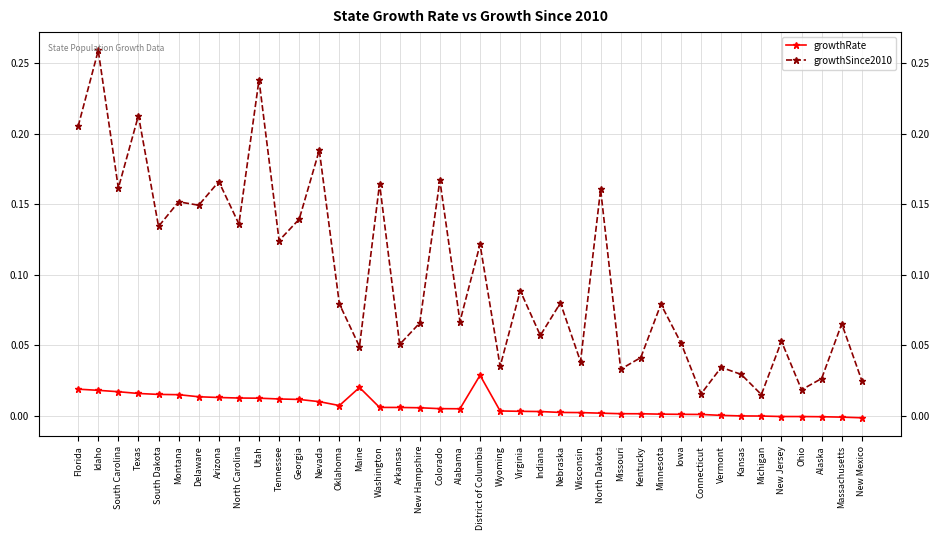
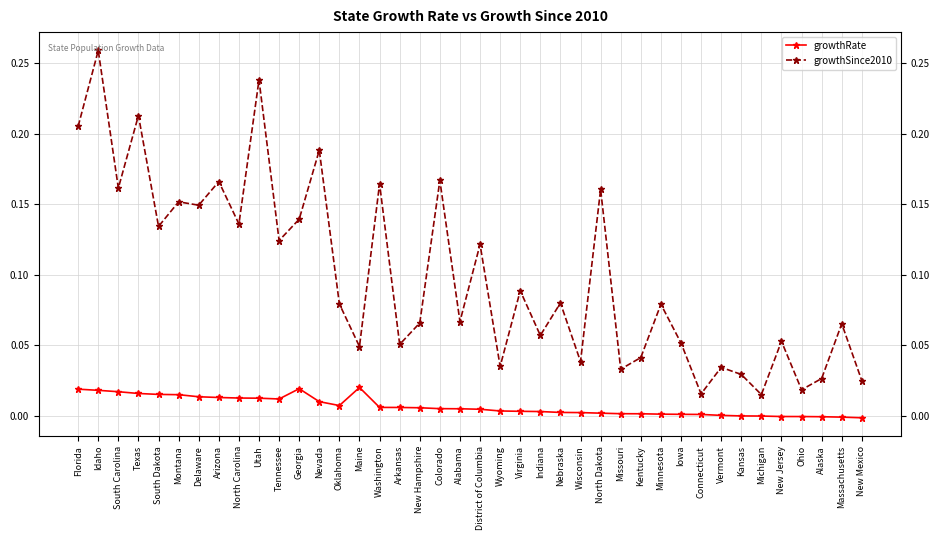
growthRate, Georgia: 0.011 -> 0.019
growthRate, District of Columbia: 0.029 -> 0.004
